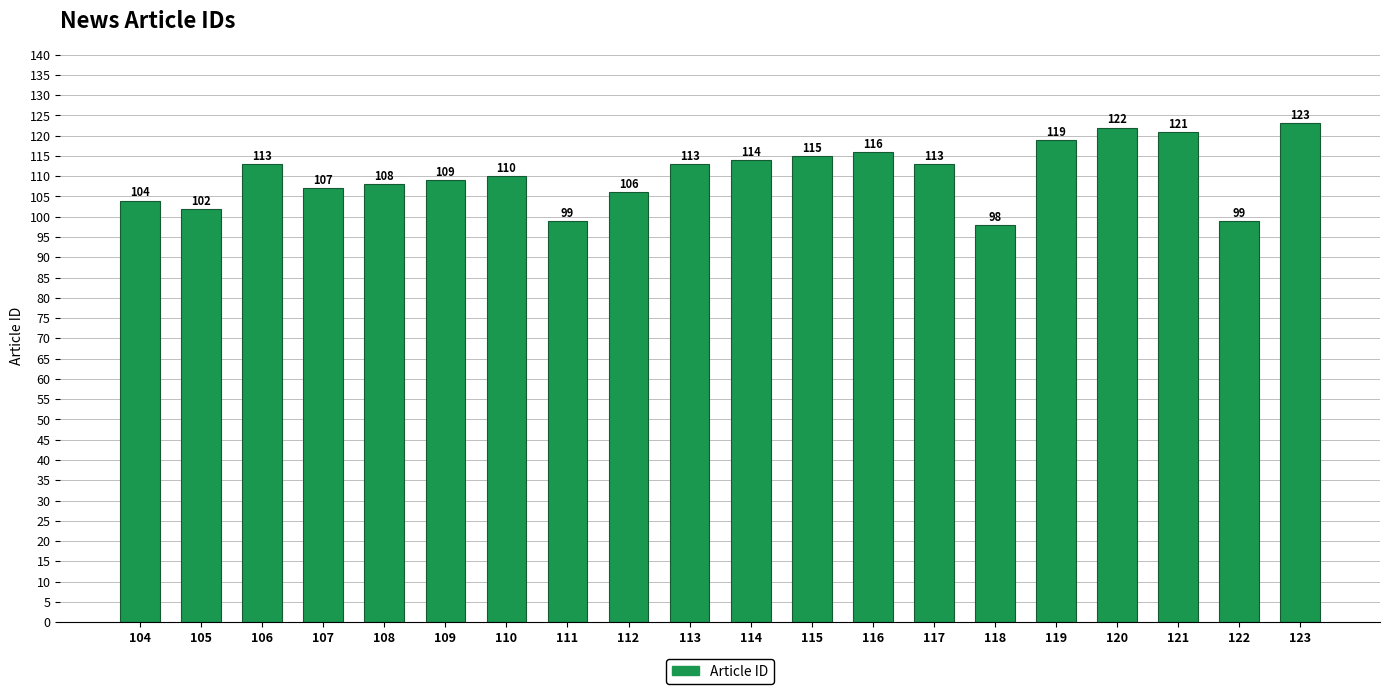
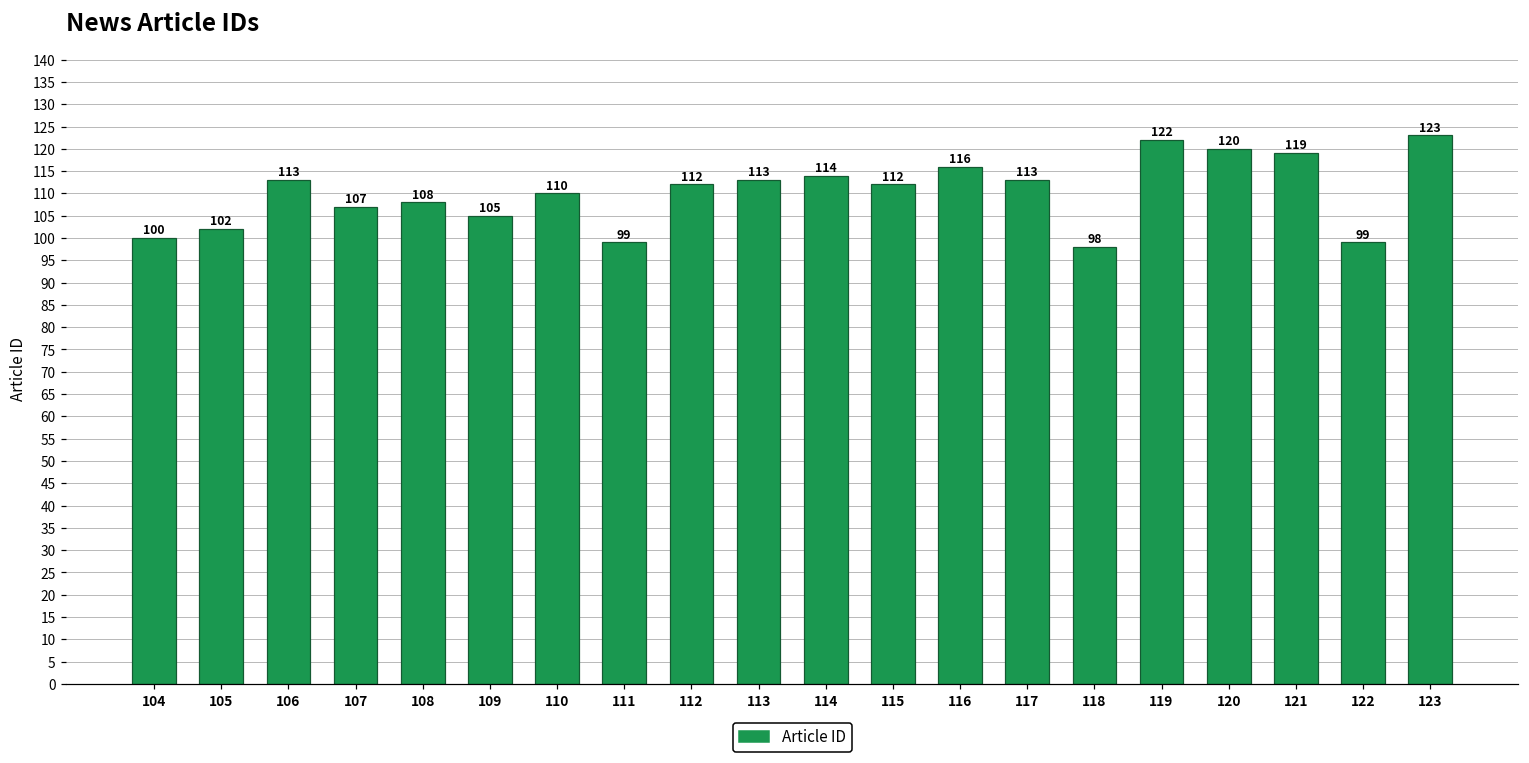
104: 104 -> 100
109: 109 -> 105
112: 106 -> 112
115: 115 -> 112
119: 119 -> 122
120: 122 -> 120
121: 121 -> 119
